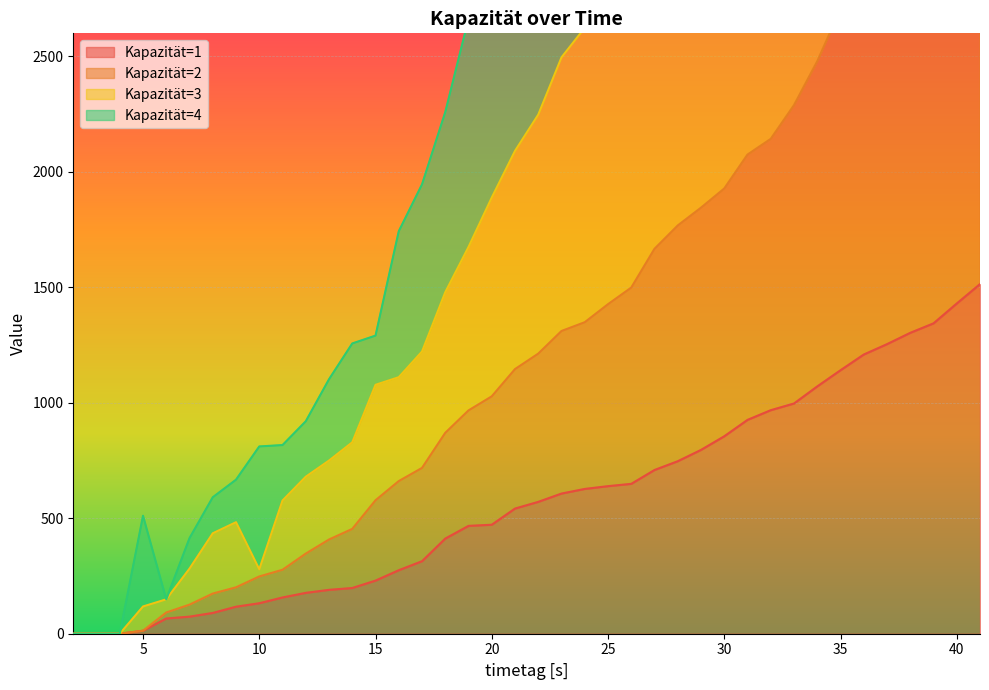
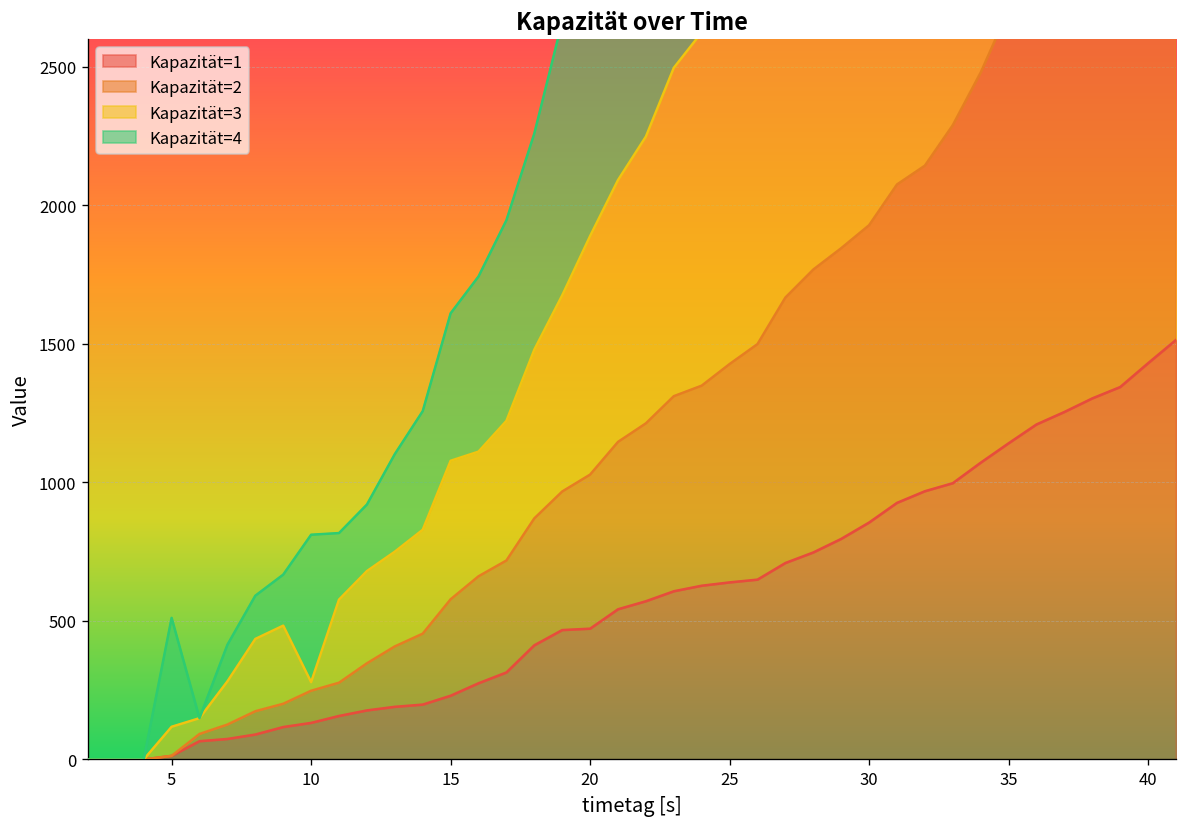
Kapazität=4, 15: 210 -> 530
